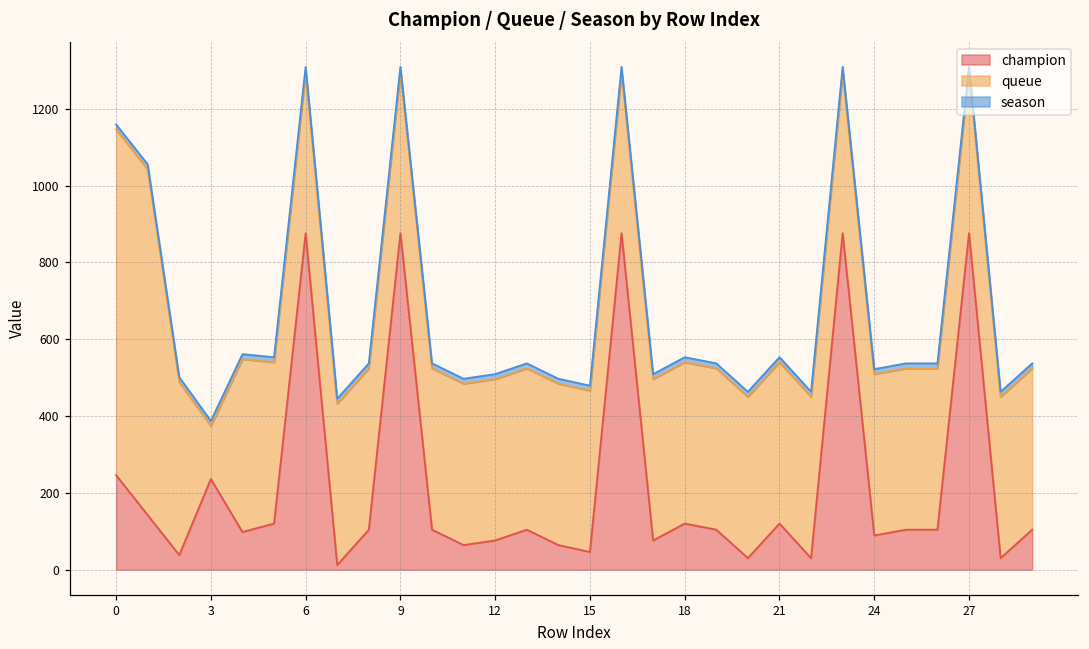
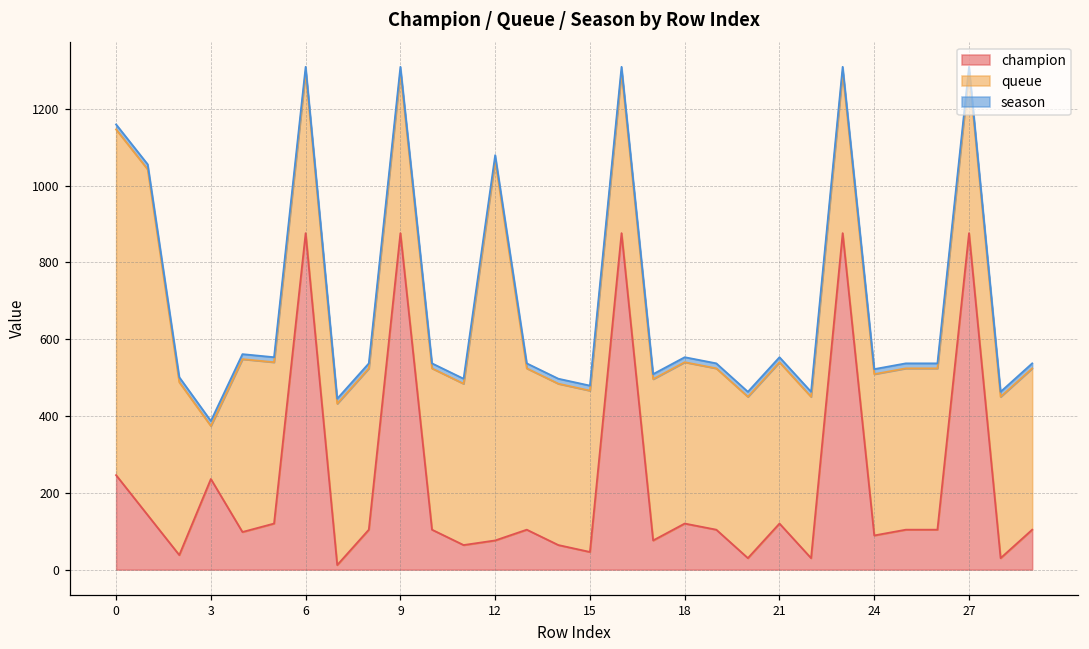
queue, 12: 420 -> 990
